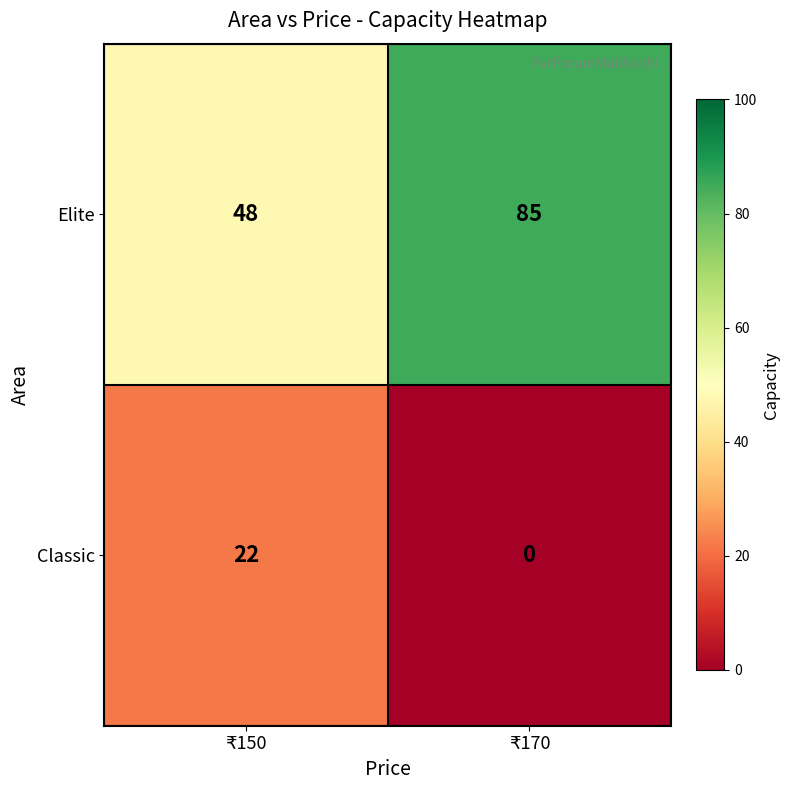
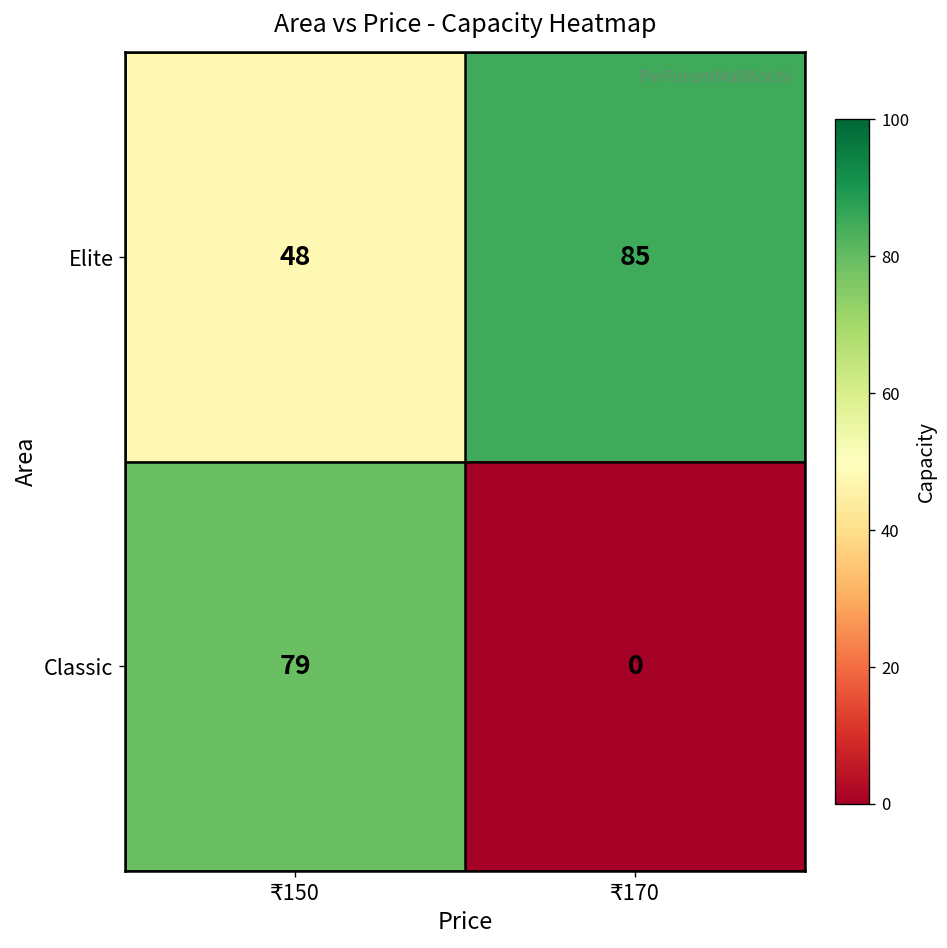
Classic, ₹150: 22 -> 79
